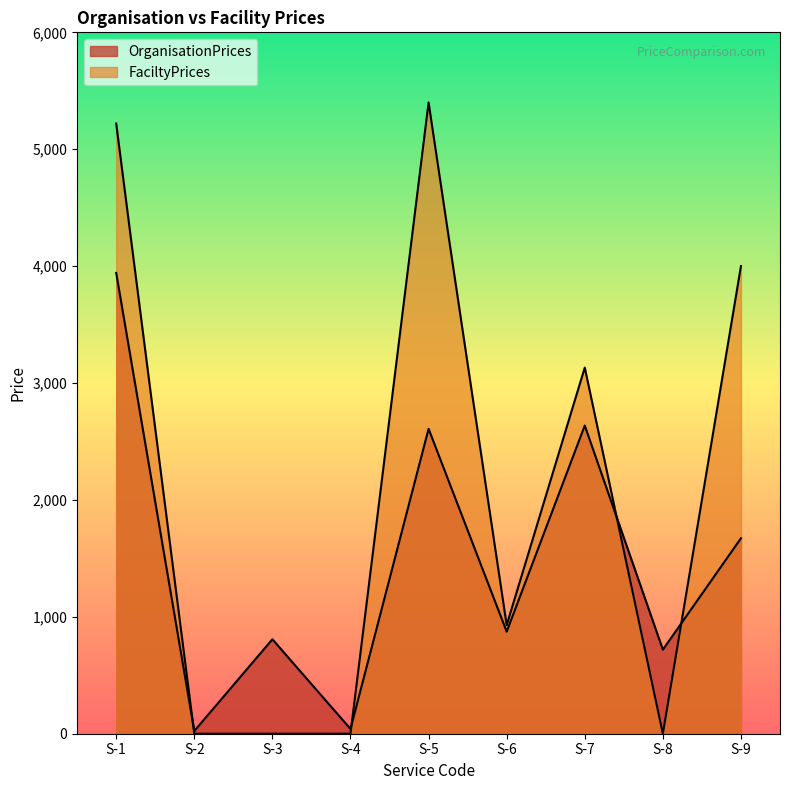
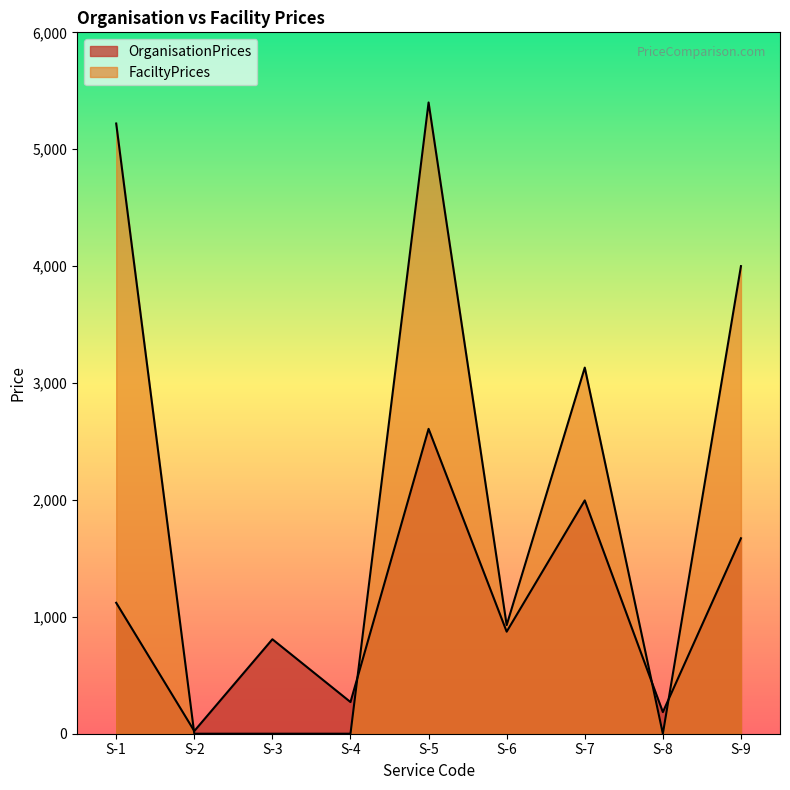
OrganisationPrices, S-1: 3,940 -> 1,120
OrganisationPrices, S-4: 40 -> 270
OrganisationPrices, S-7: 2,640 -> 2,000
OrganisationPrices, S-8: 720 -> 190
